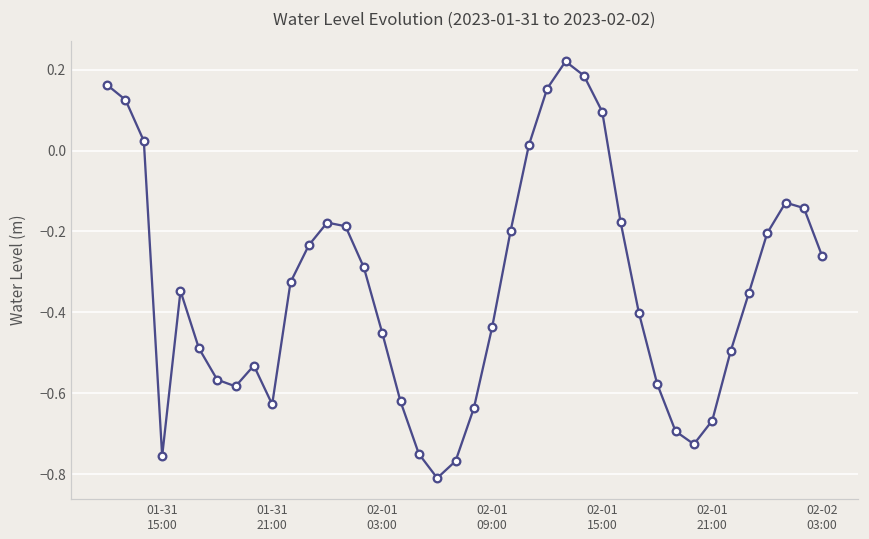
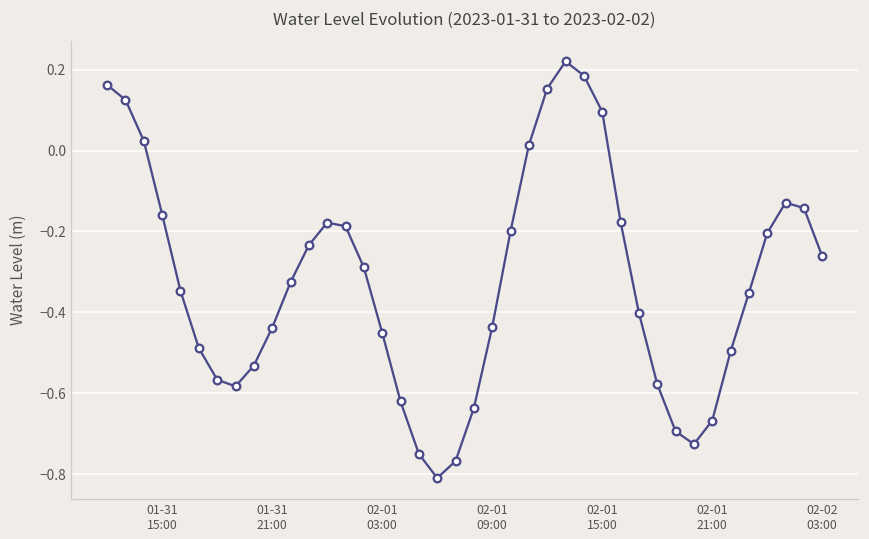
01-31 15:00: -0.76 -> -0.16
01-31 21:00: -0.63 -> -0.44
